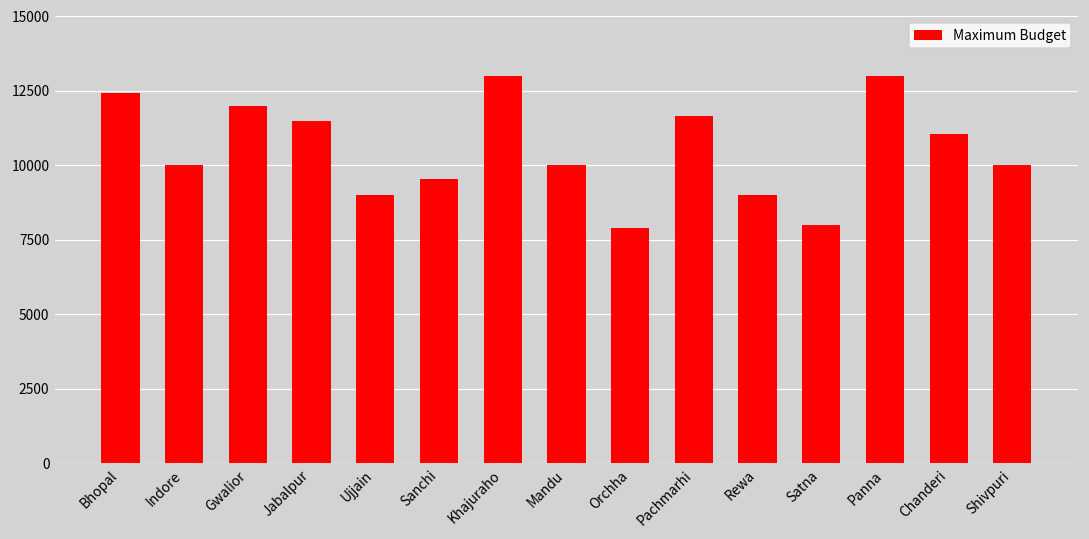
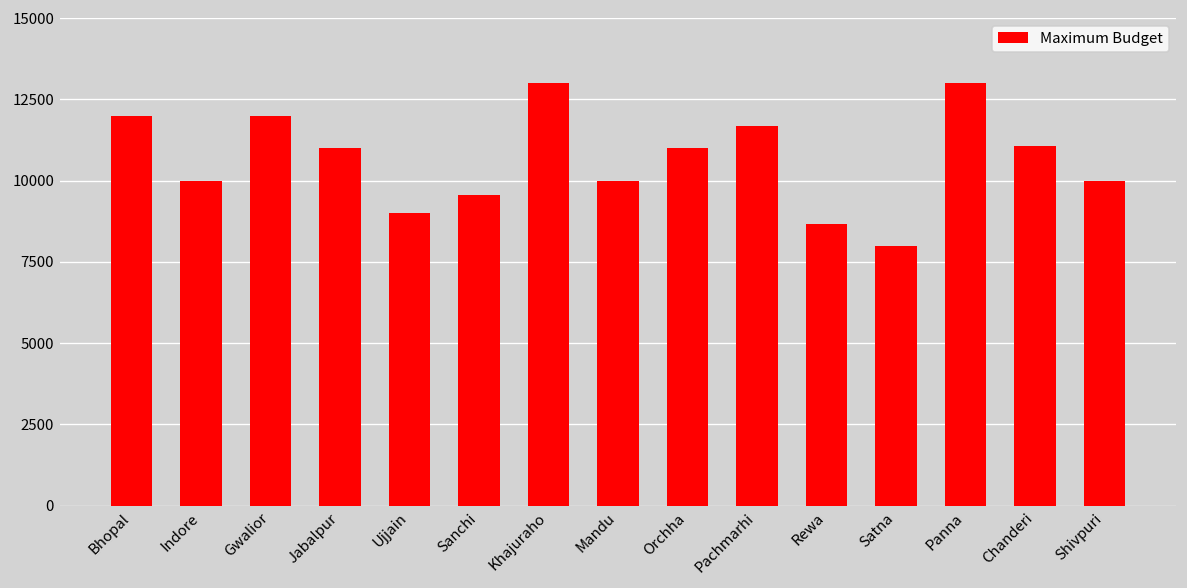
Bhopal: 12400 -> 12000
Jabalpur: 11500 -> 11000
Orchha: 7900 -> 11000
Rewa: 9000 -> 8700
